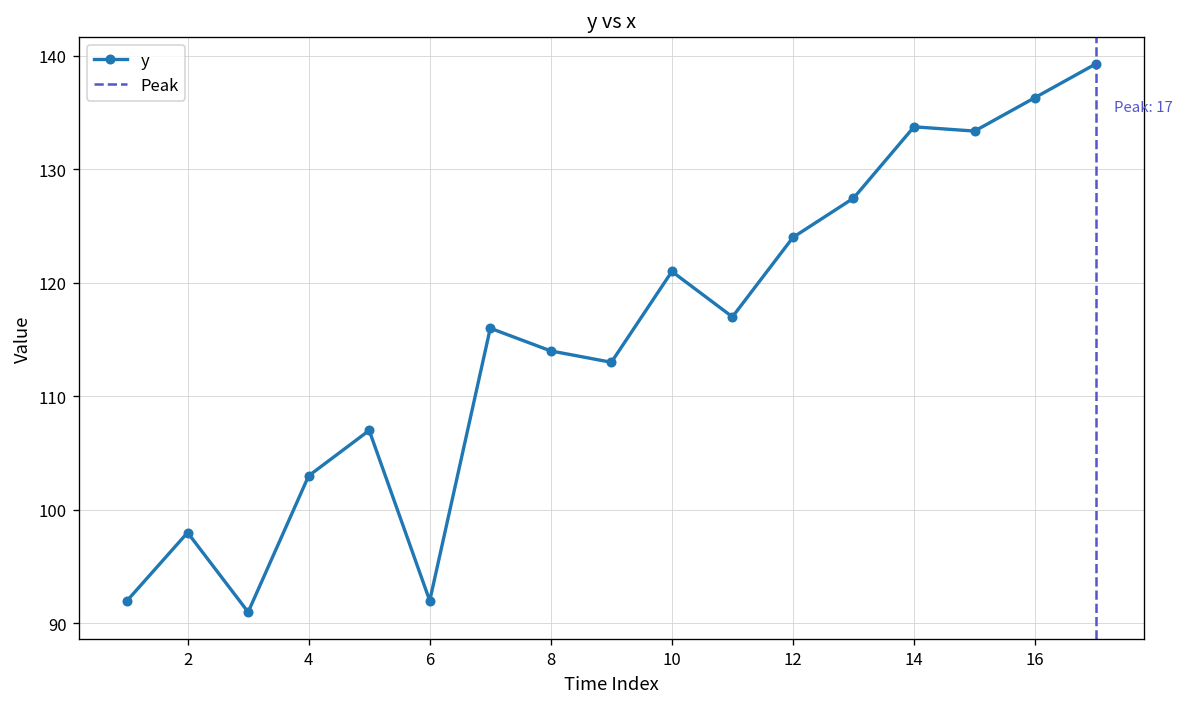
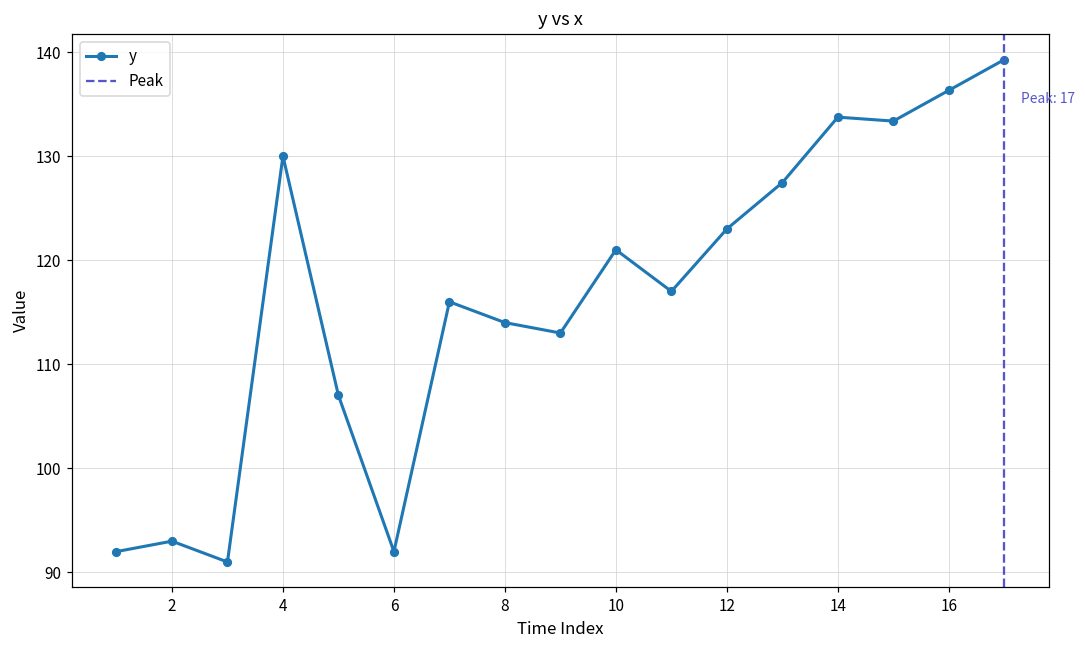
2: 98 -> 93
4: 103 -> 130
12: 124 -> 123
